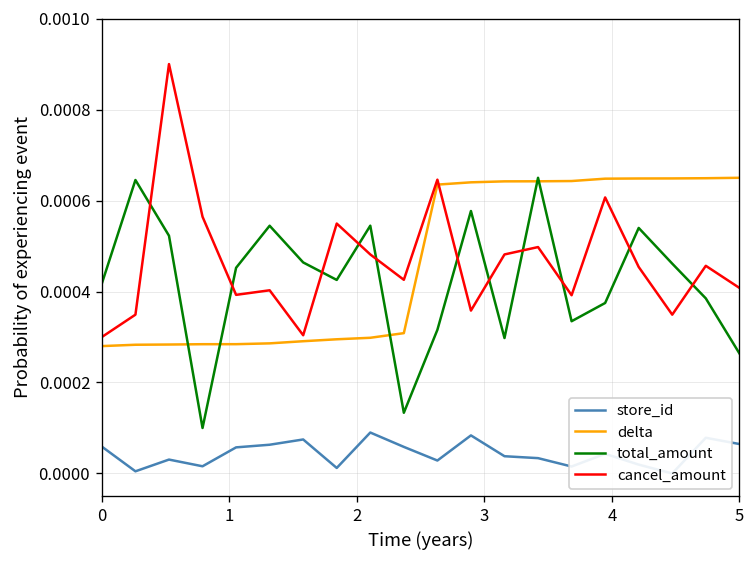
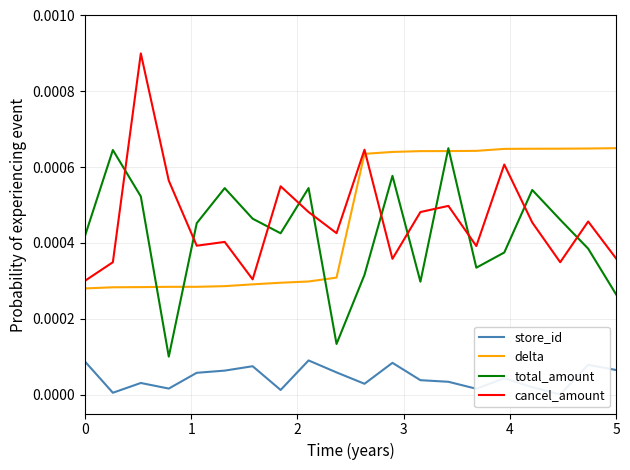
store_id, 0: 0.00006 -> 0.00009
cancel_amount, 5: 0.00041 -> 0.00036
